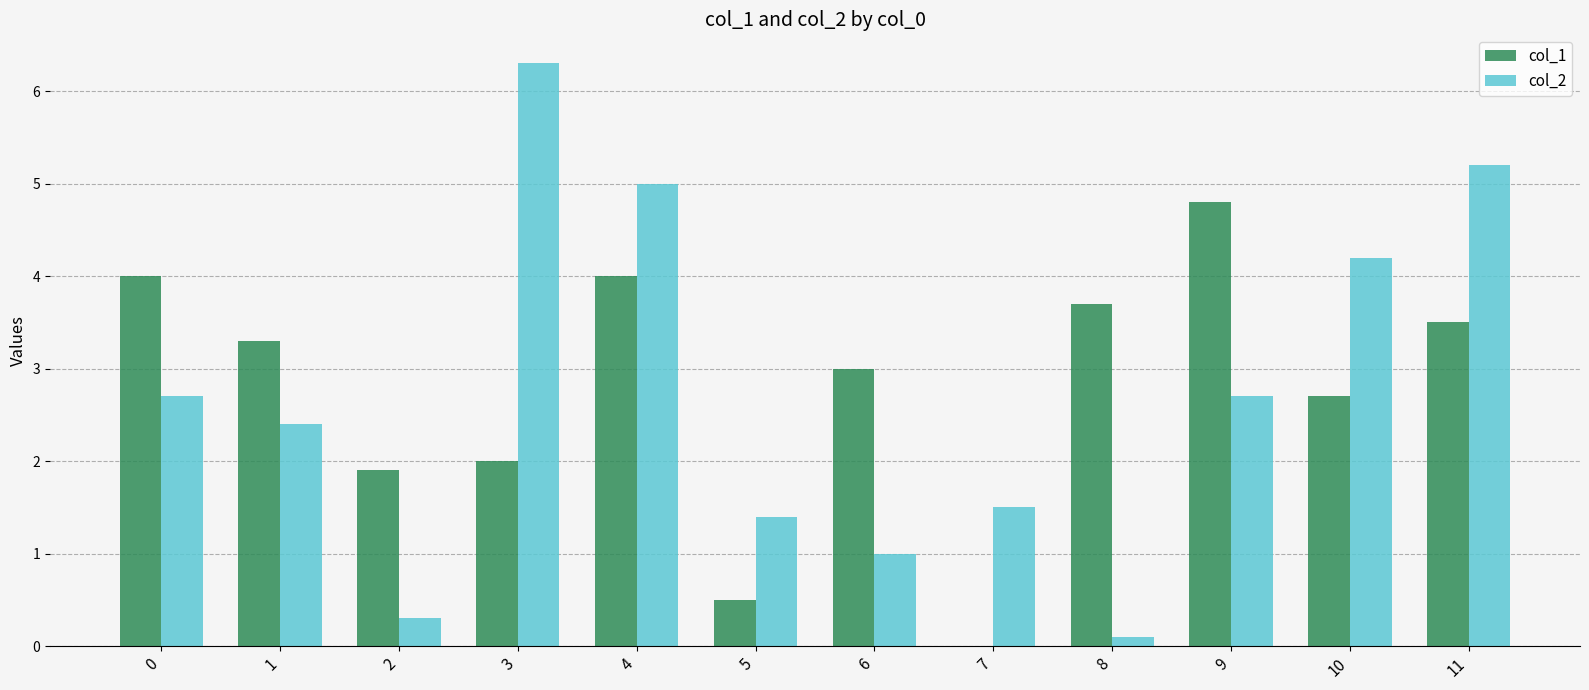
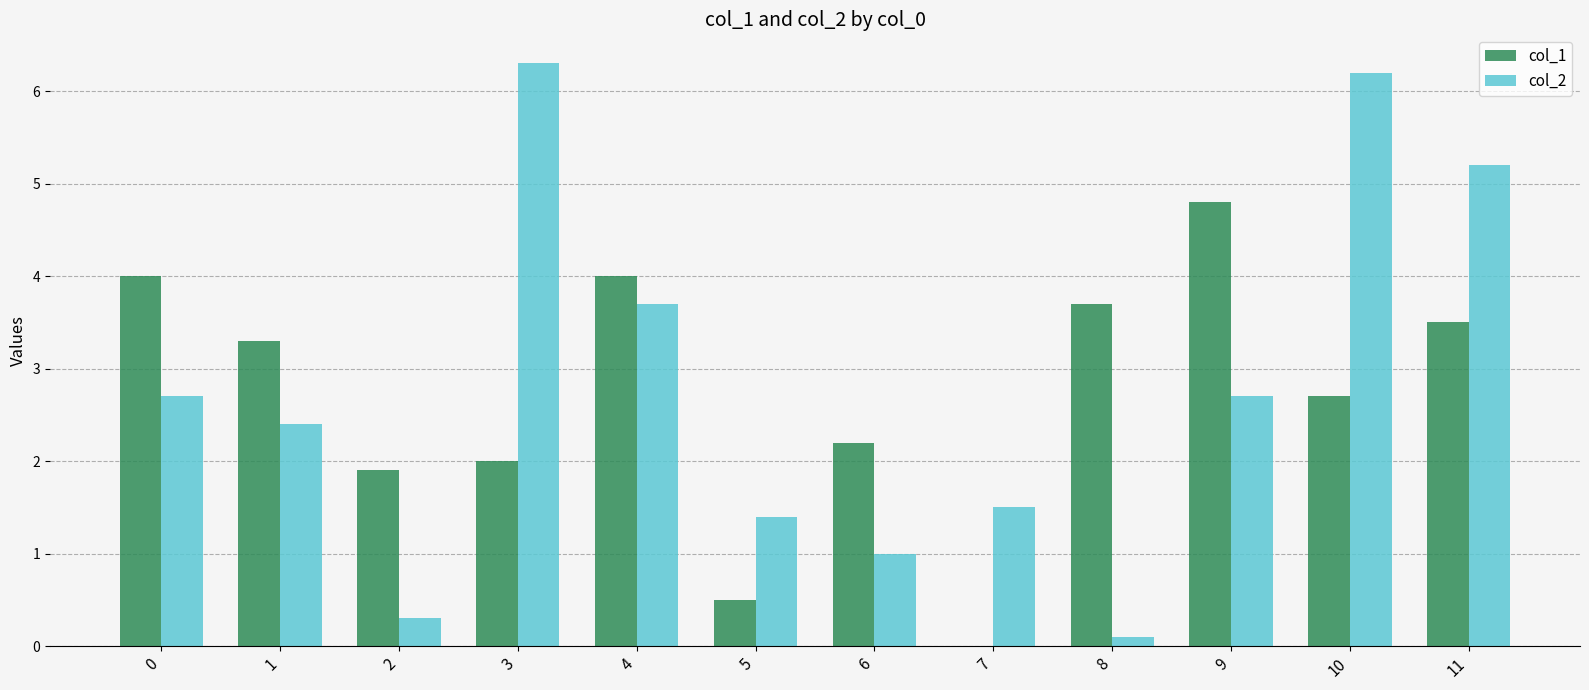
col_2, 4: 5.0 -> 3.7
col_1, 6: 3.0 -> 2.2
col_2, 10: 4.2 -> 6.2
